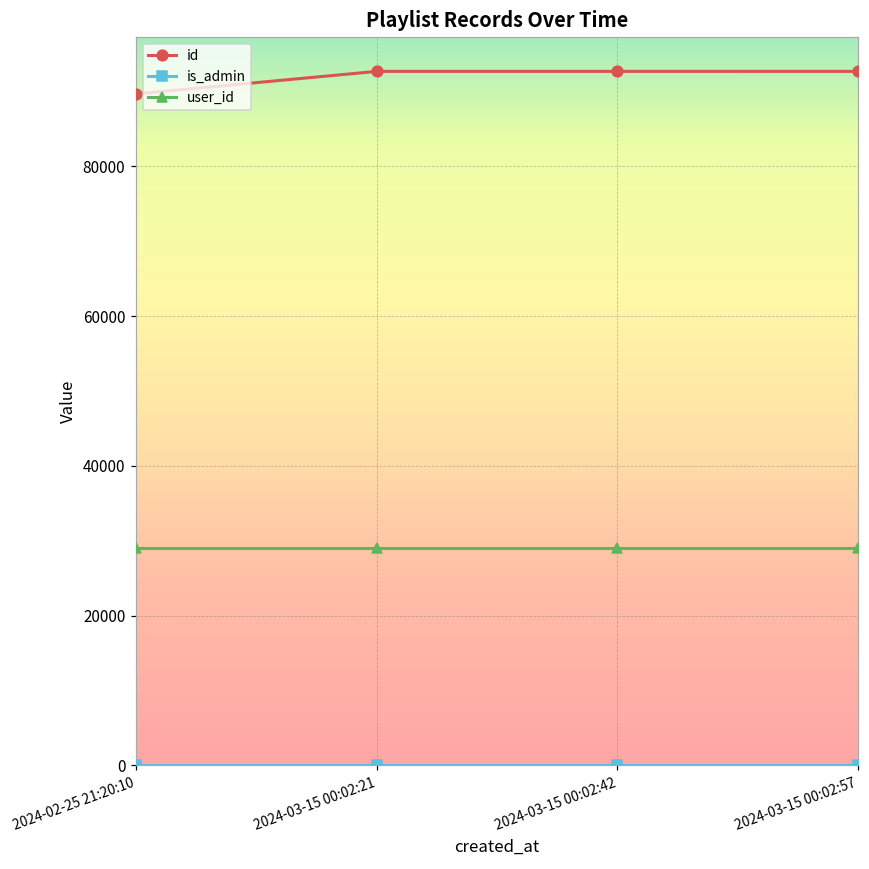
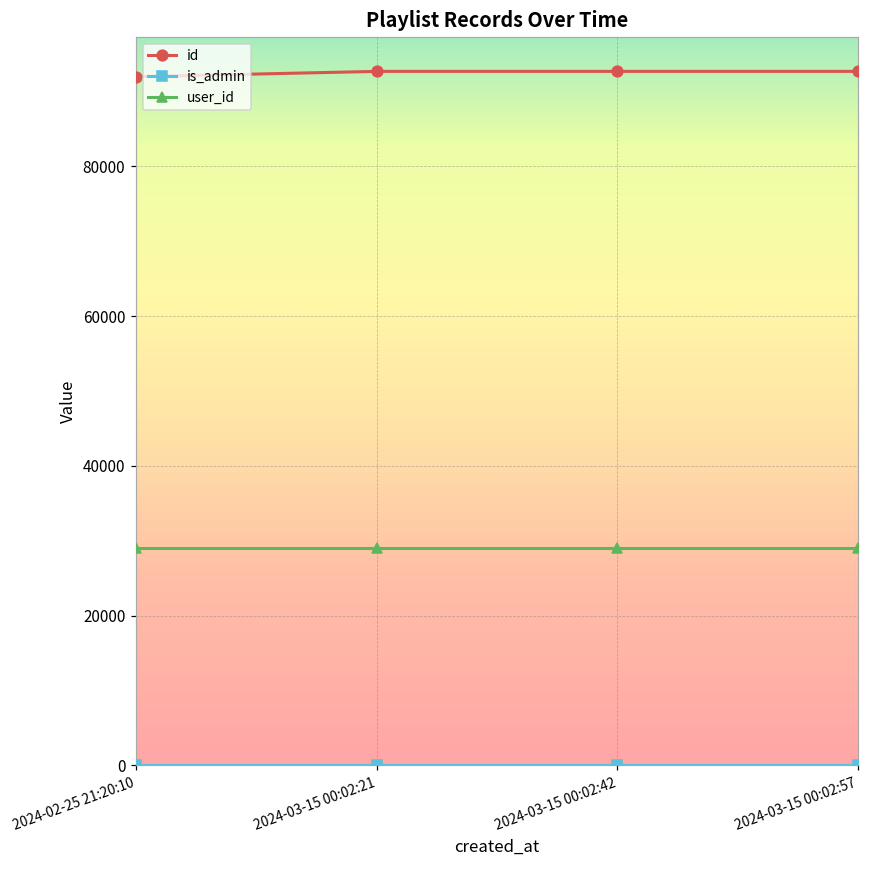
id, 2024-02-25 21:20:10: 90000 -> 92000
